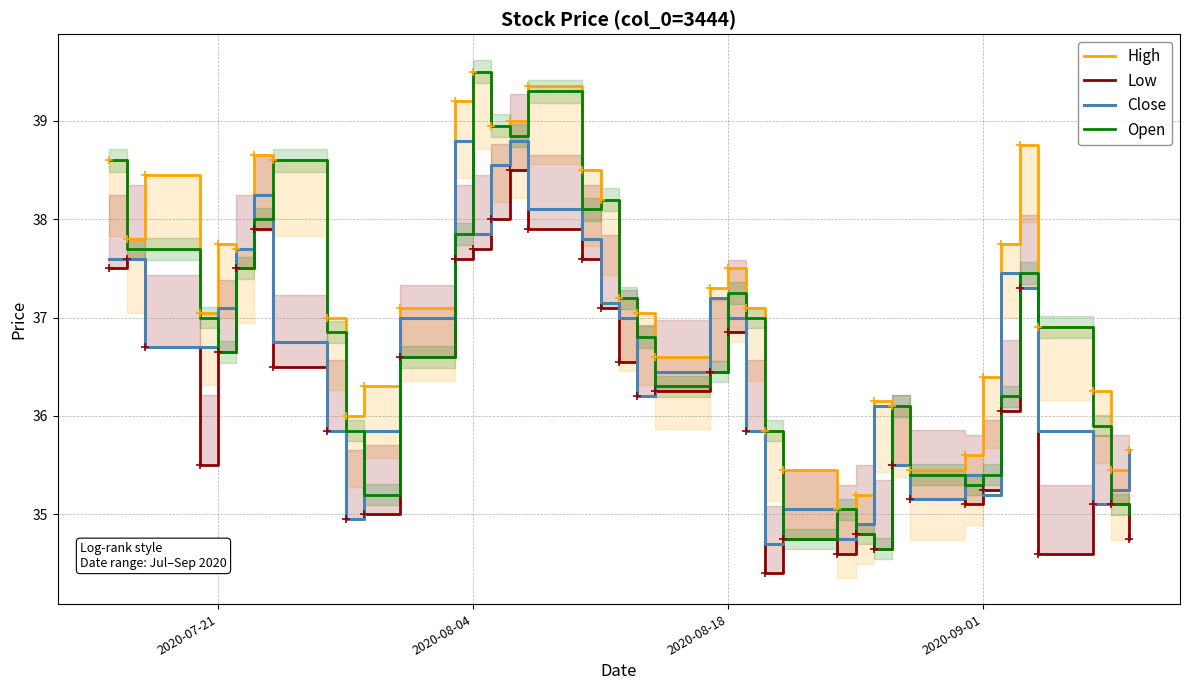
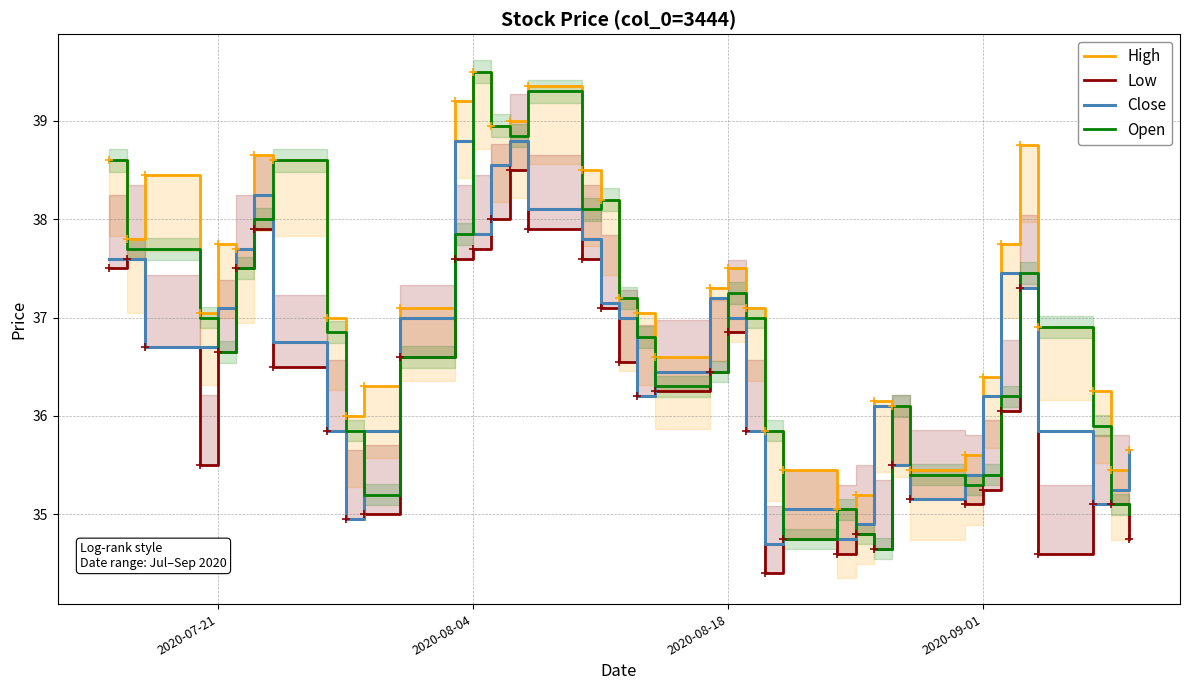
Close, 2020-09-01: 35.2 -> 36.2
